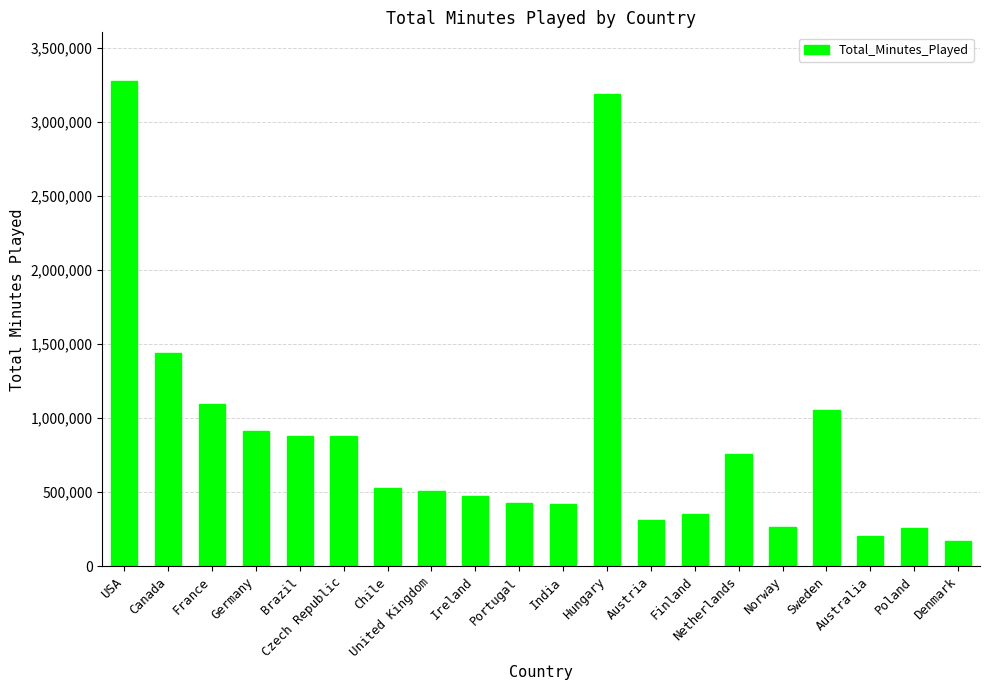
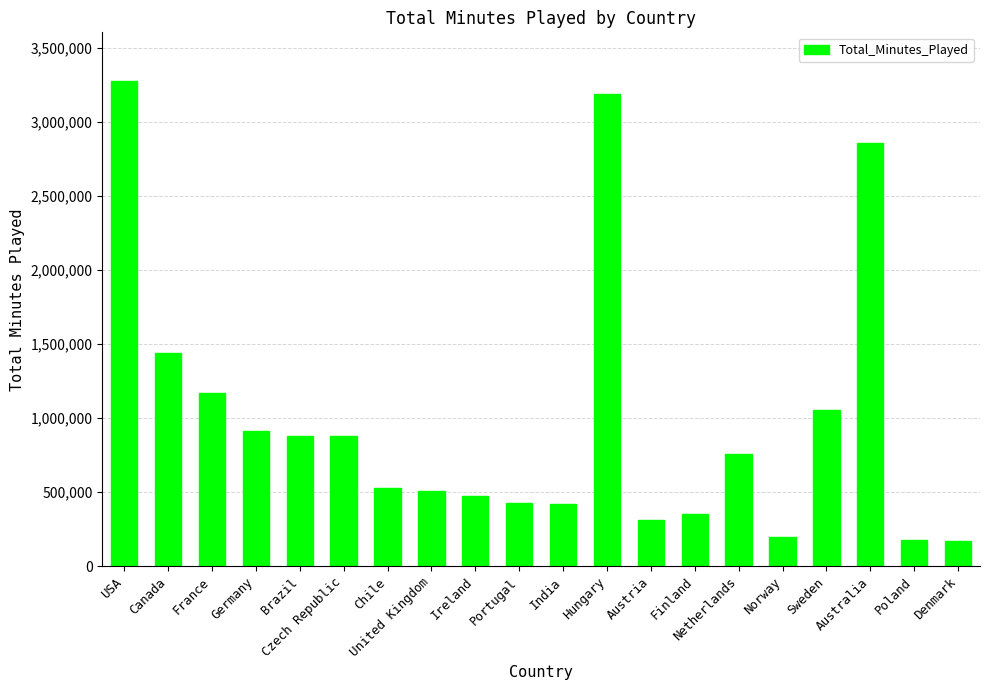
France: 1,090,000 -> 1,170,000
Norway: 270,000 -> 200,000
Australia: 200,000 -> 2,860,000
Poland: 260,000 -> 180,000
